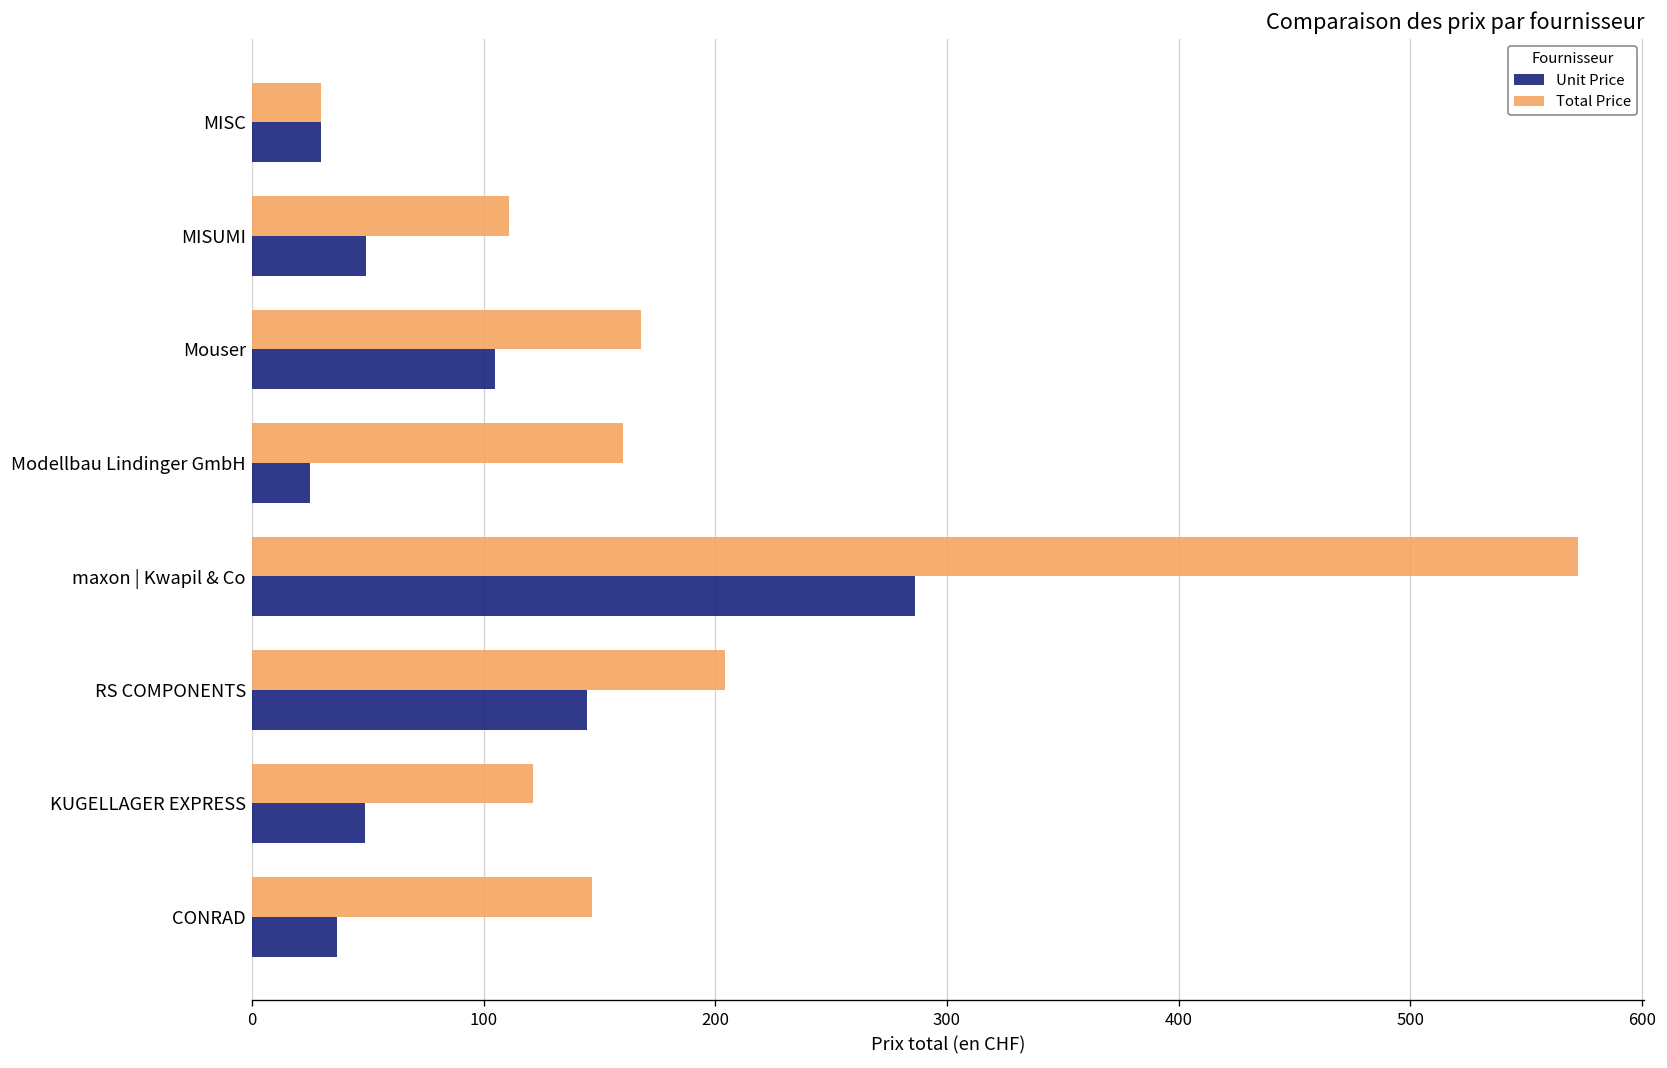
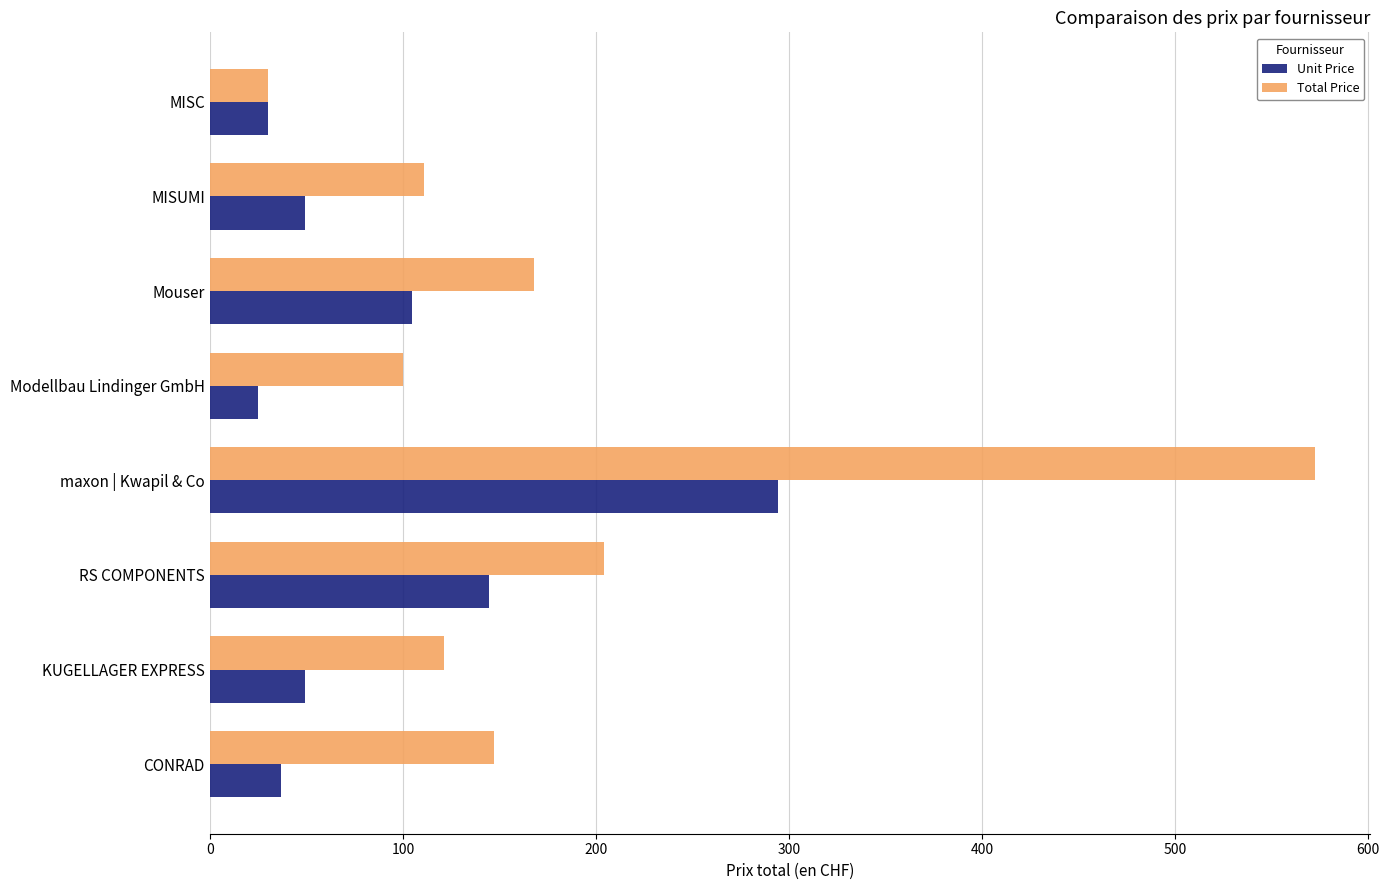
Total Price, Modellbau Lindinger GmbH: 160 -> 100
Unit Price, maxon | Kwapil & Co: 286 -> 294
